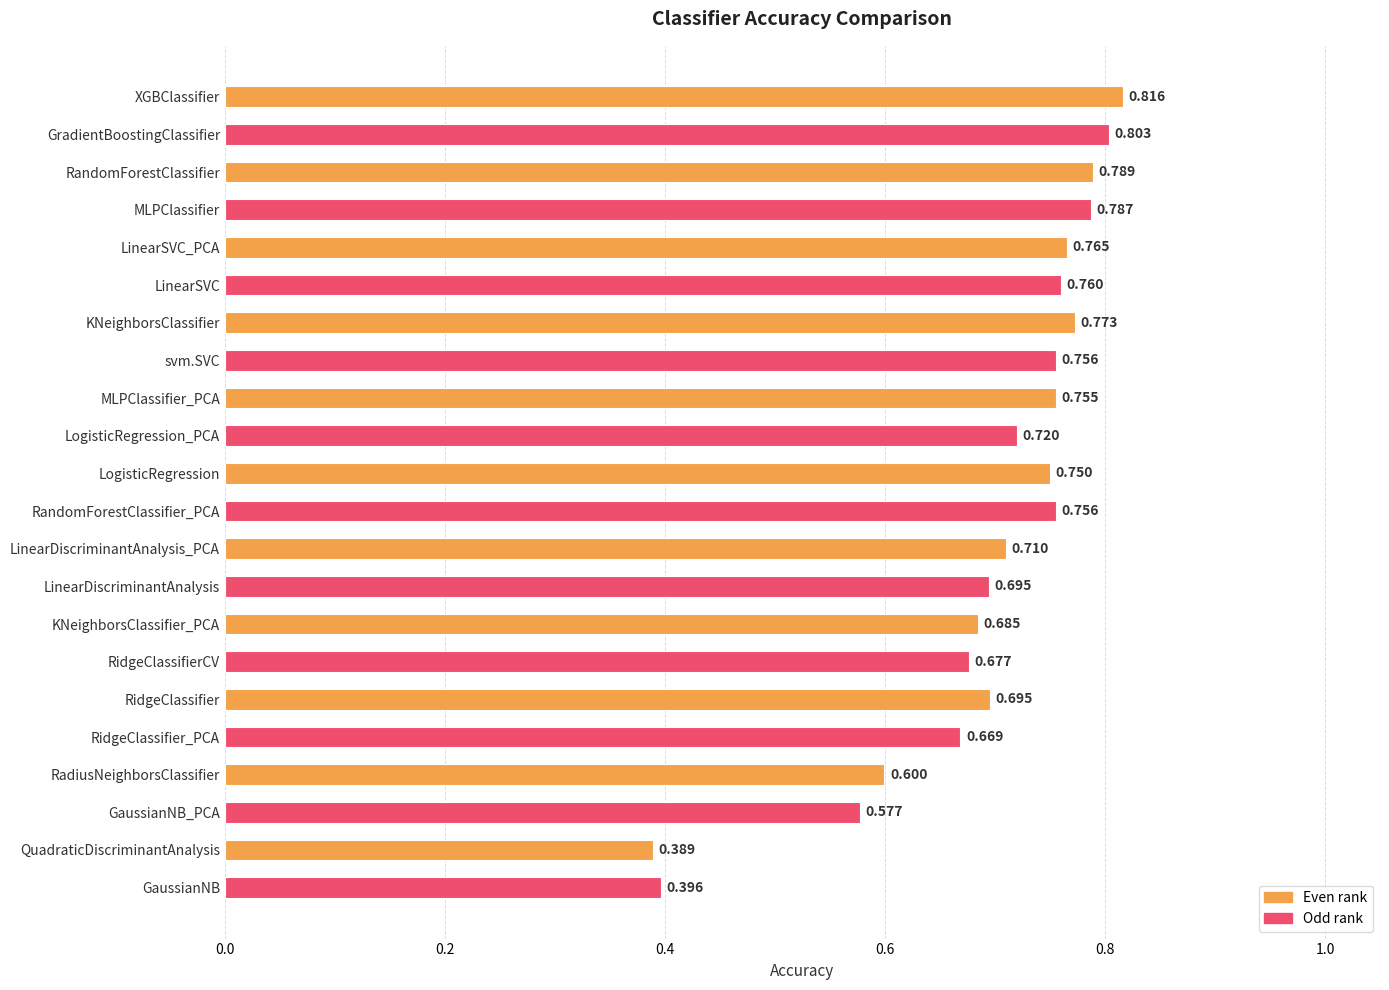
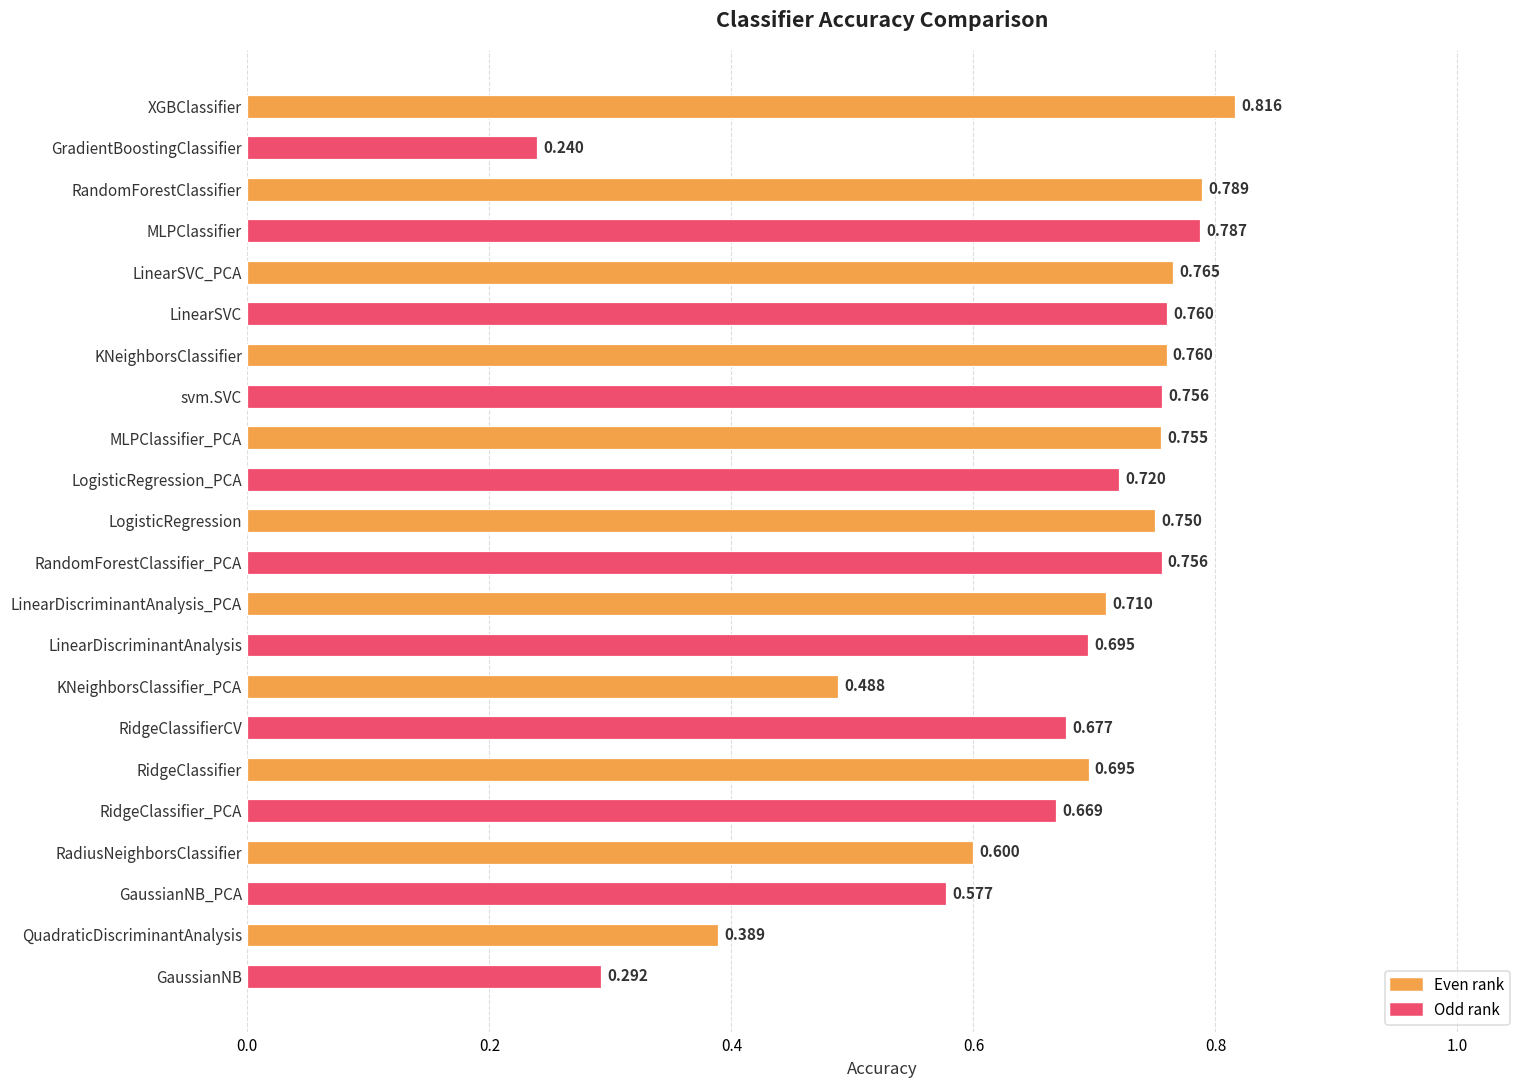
GradientBoostingClassifier: 0.803 -> 0.240
KNeighborsClassifier: 0.773 -> 0.760
KNeighborsClassifier_PCA: 0.685 -> 0.488
GaussianNB: 0.396 -> 0.292
